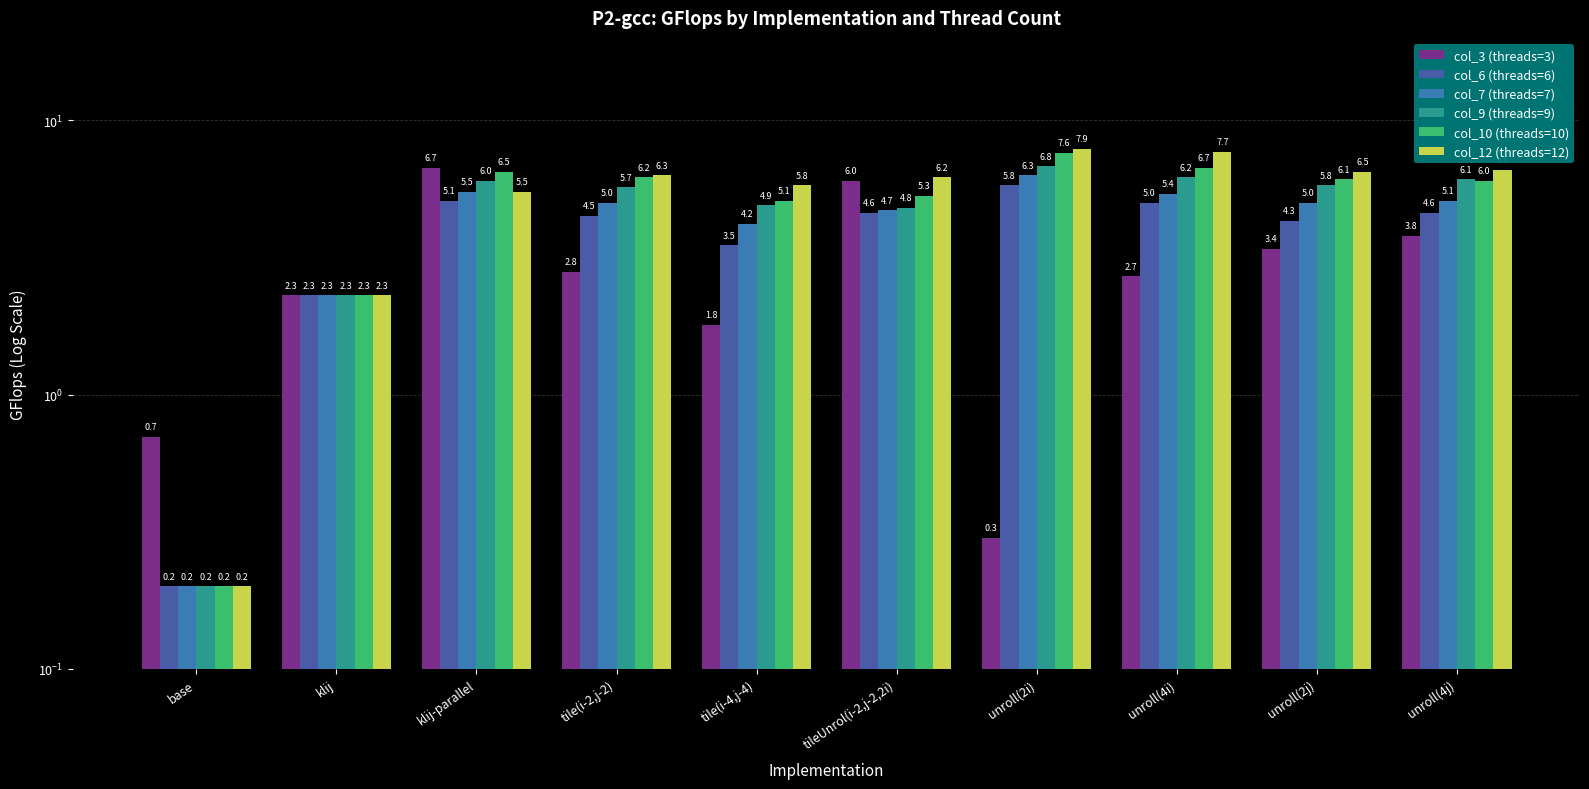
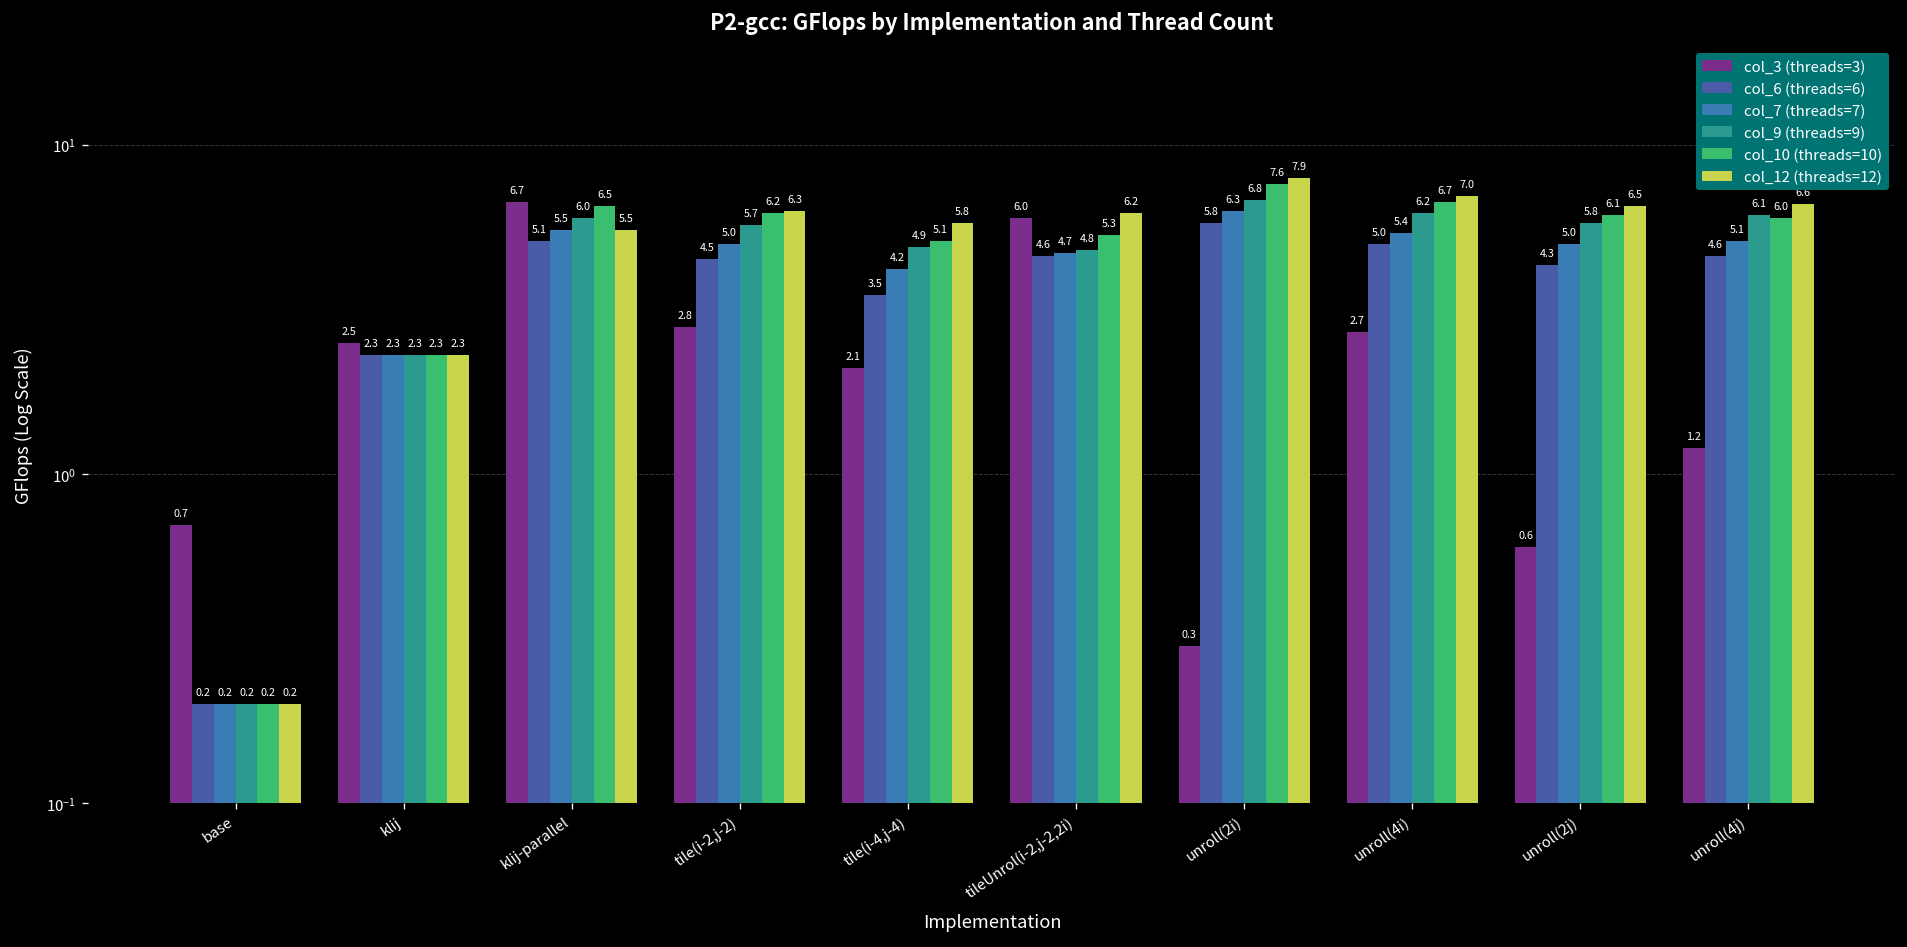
col_3 (threads=3), klij: 2.3 -> 2.5
col_3 (threads=3), tile(i-4,j-4): 1.8 -> 2.1
col_12 (threads=12), unroll(4i): 7.7 -> 7.0
col_3 (threads=3), unroll(2j): 3.4 -> 0.6
col_3 (threads=3), unroll(4j): 3.8 -> 1.2
